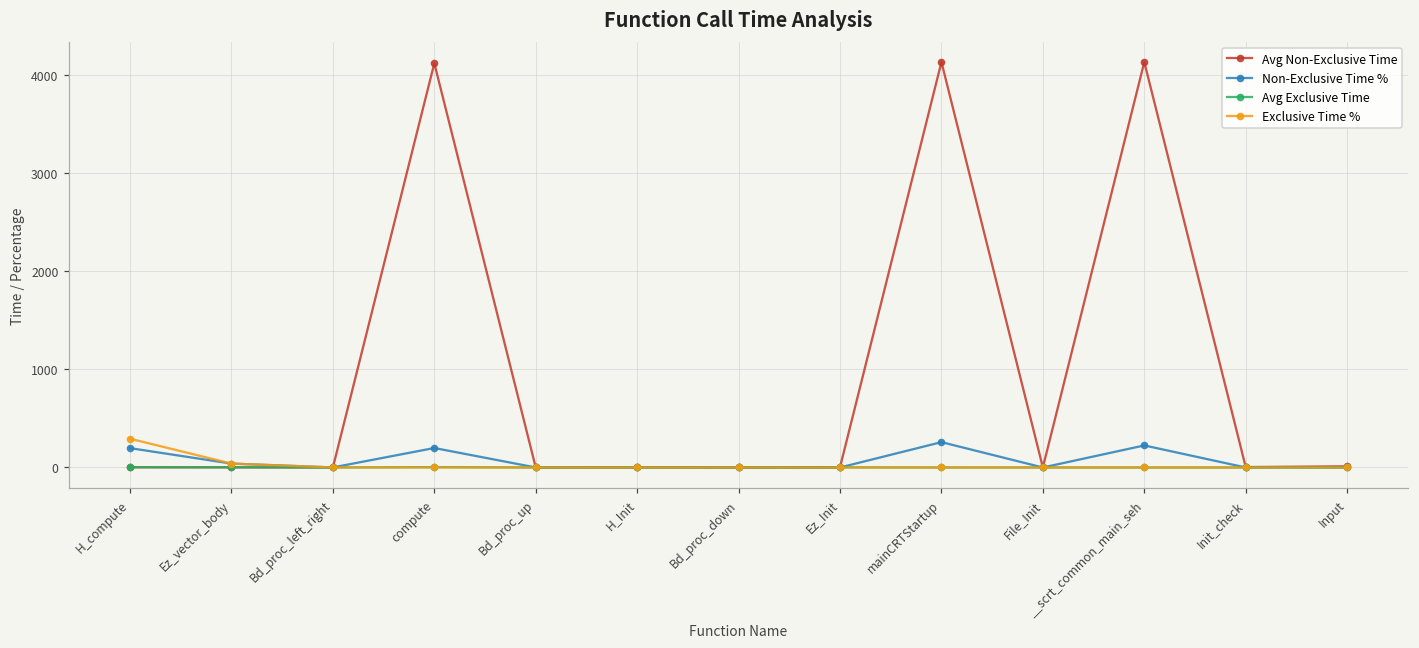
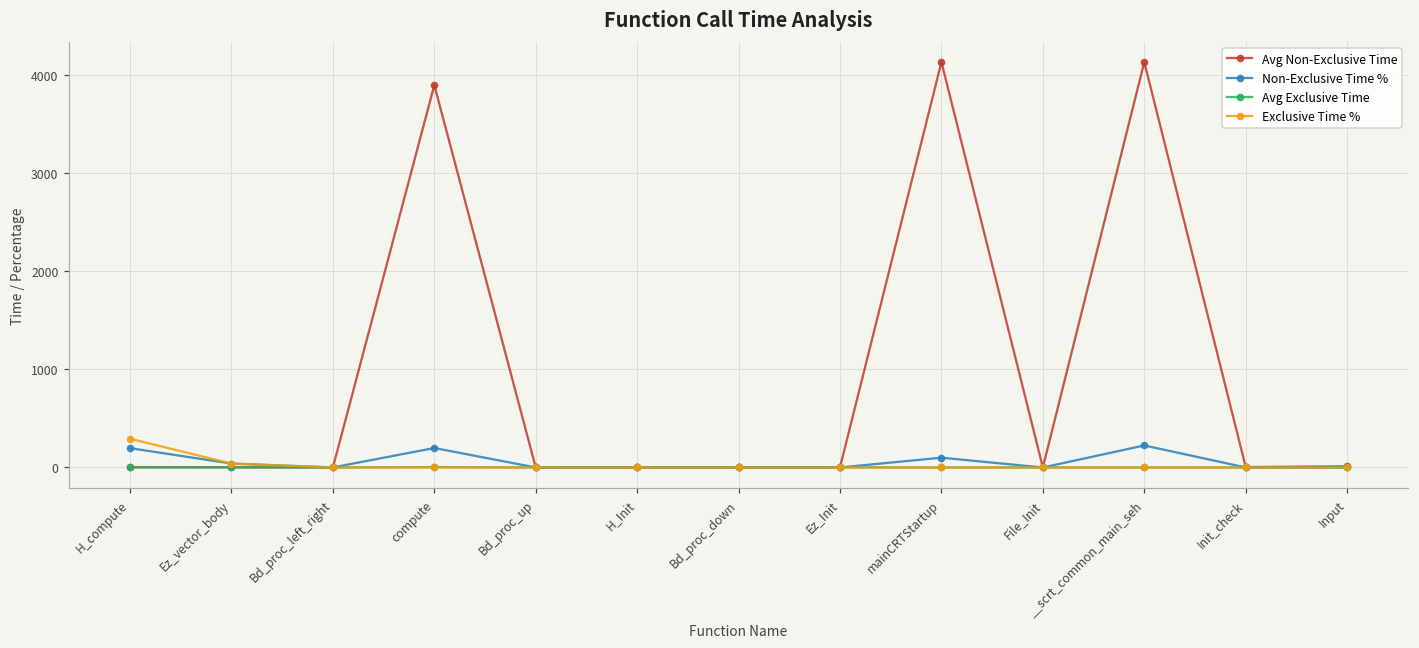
Avg Non-Exclusive Time, compute: 4100 -> 3900
Non-Exclusive Time %, mainCRTStartup: 300 -> 100
